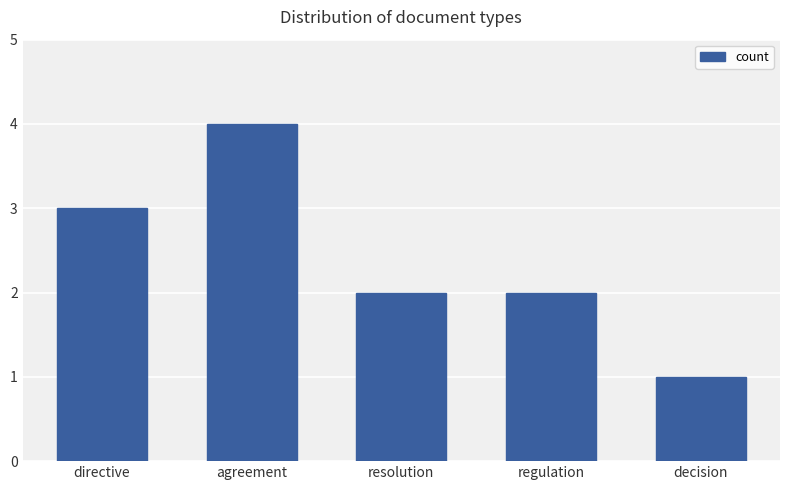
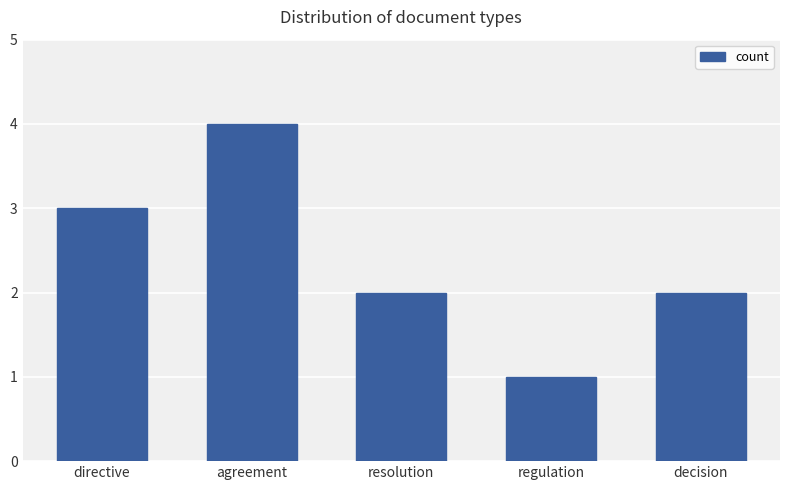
regulation: 2 -> 1
decision: 1 -> 2
